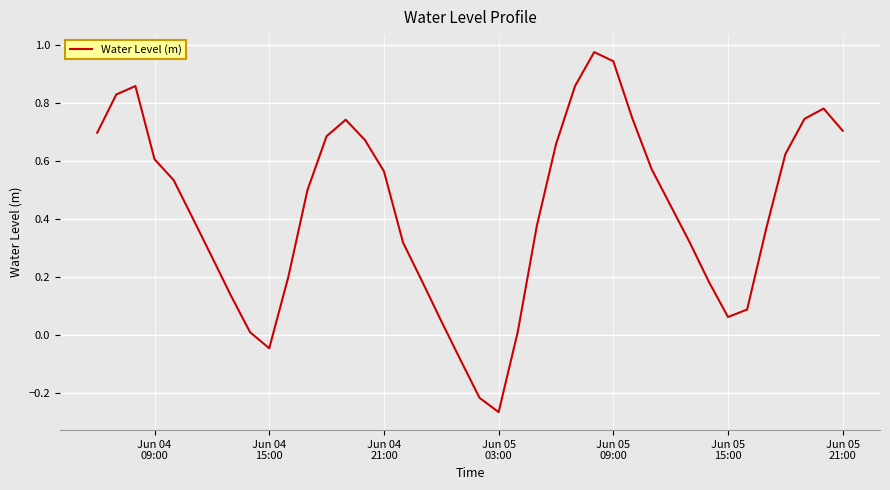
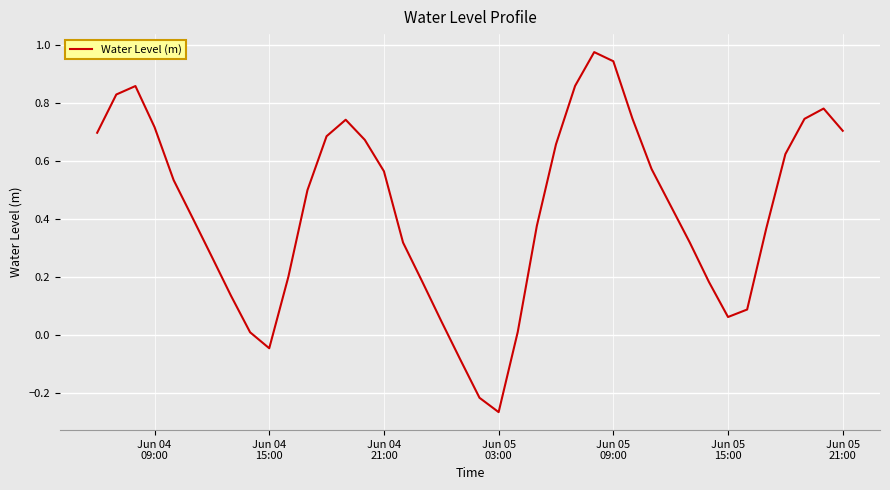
Jun 04 09:00: 0.61 -> 0.72
